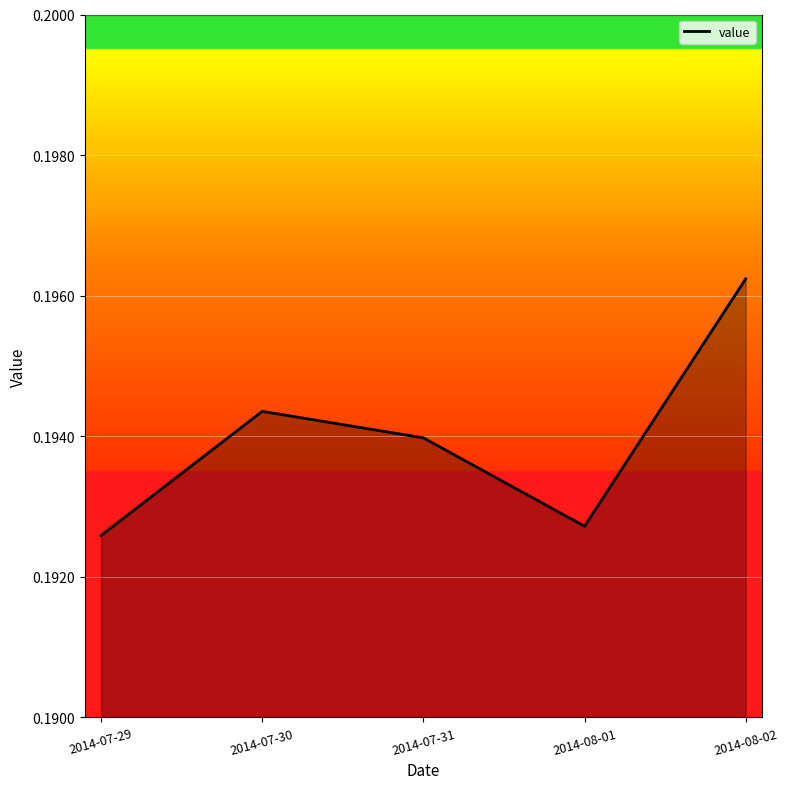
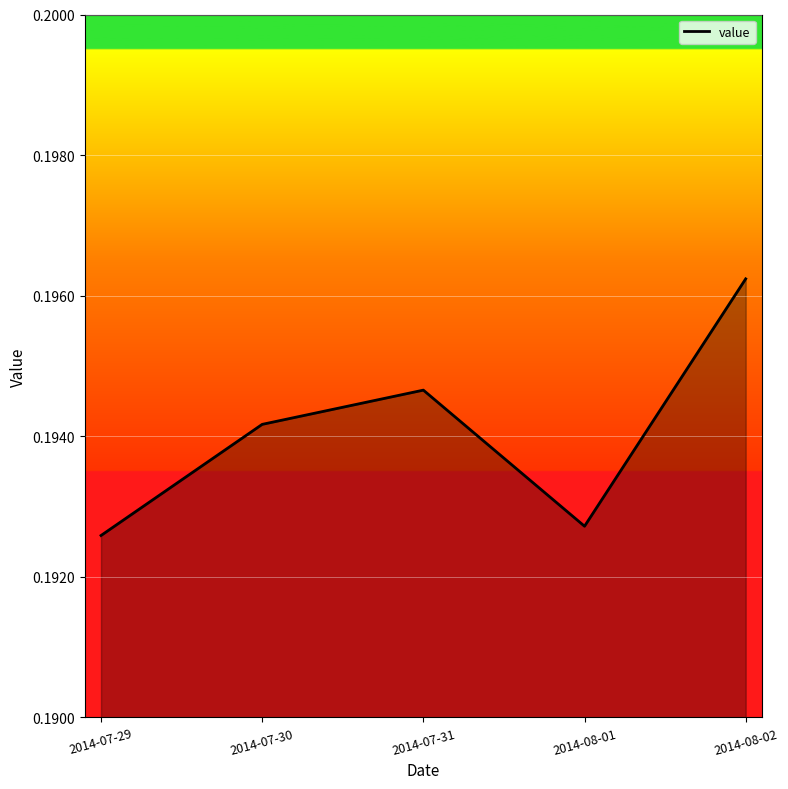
2014-07-30: 0.1944 -> 0.1942
2014-07-31: 0.1940 -> 0.1947
